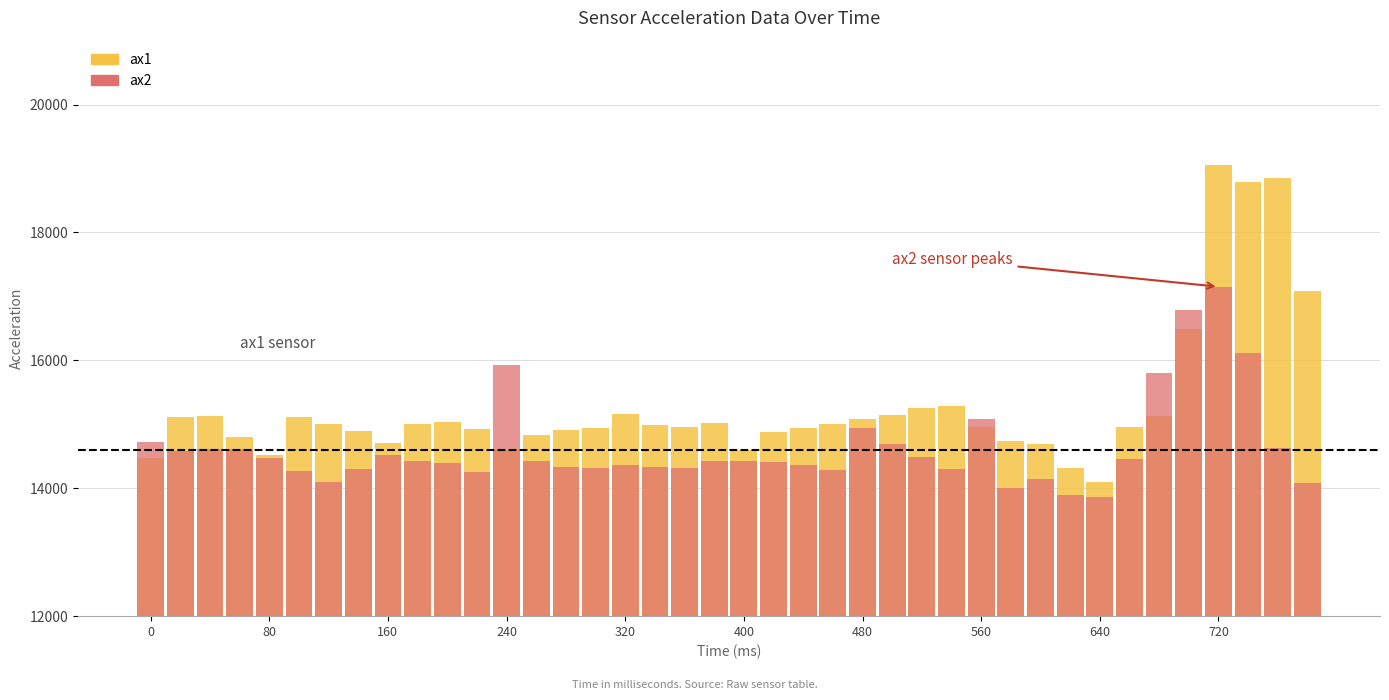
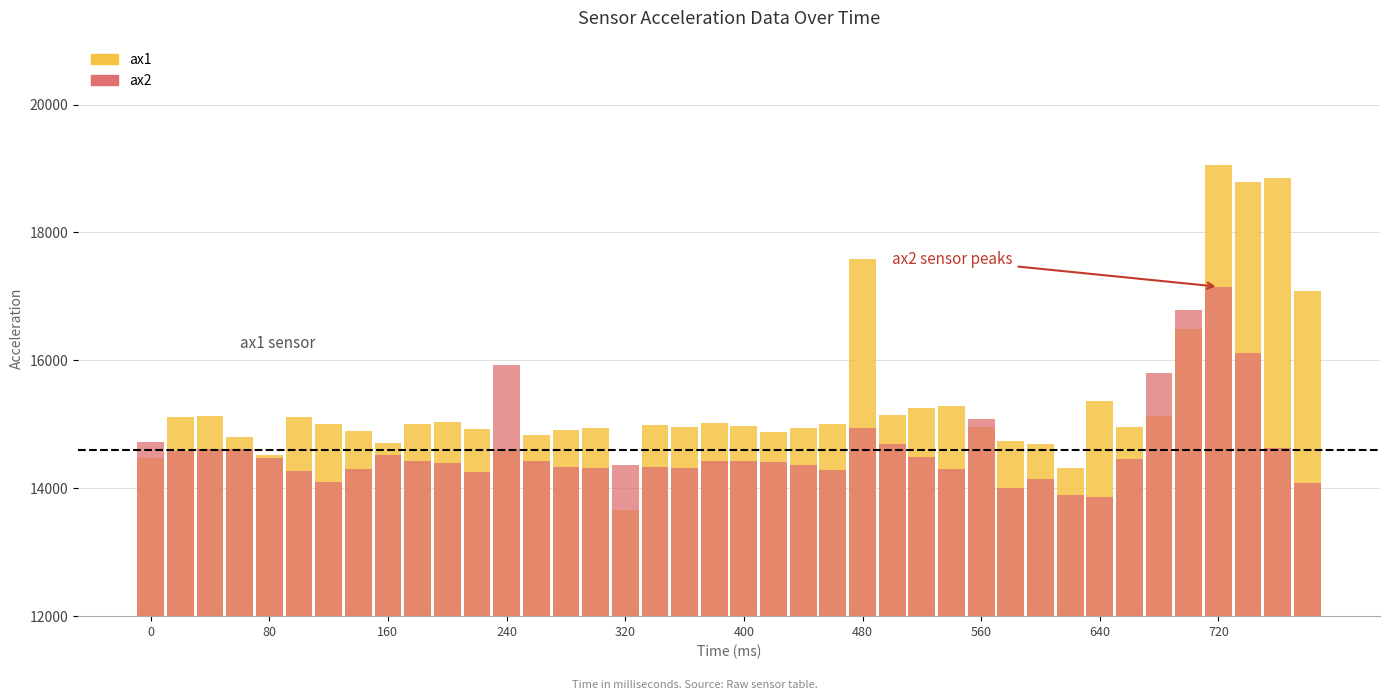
ax1, 320: 15200 -> 13700
ax1, 400: 14600 -> 15000
ax1, 480: 15100 -> 17600
ax1, 640: 14100 -> 15400
